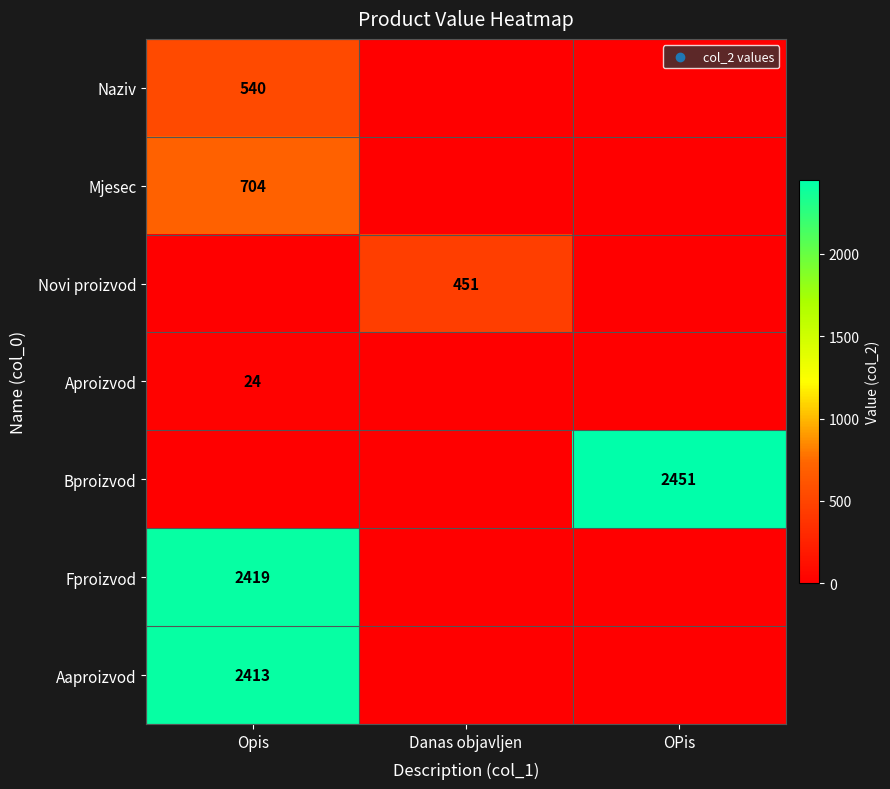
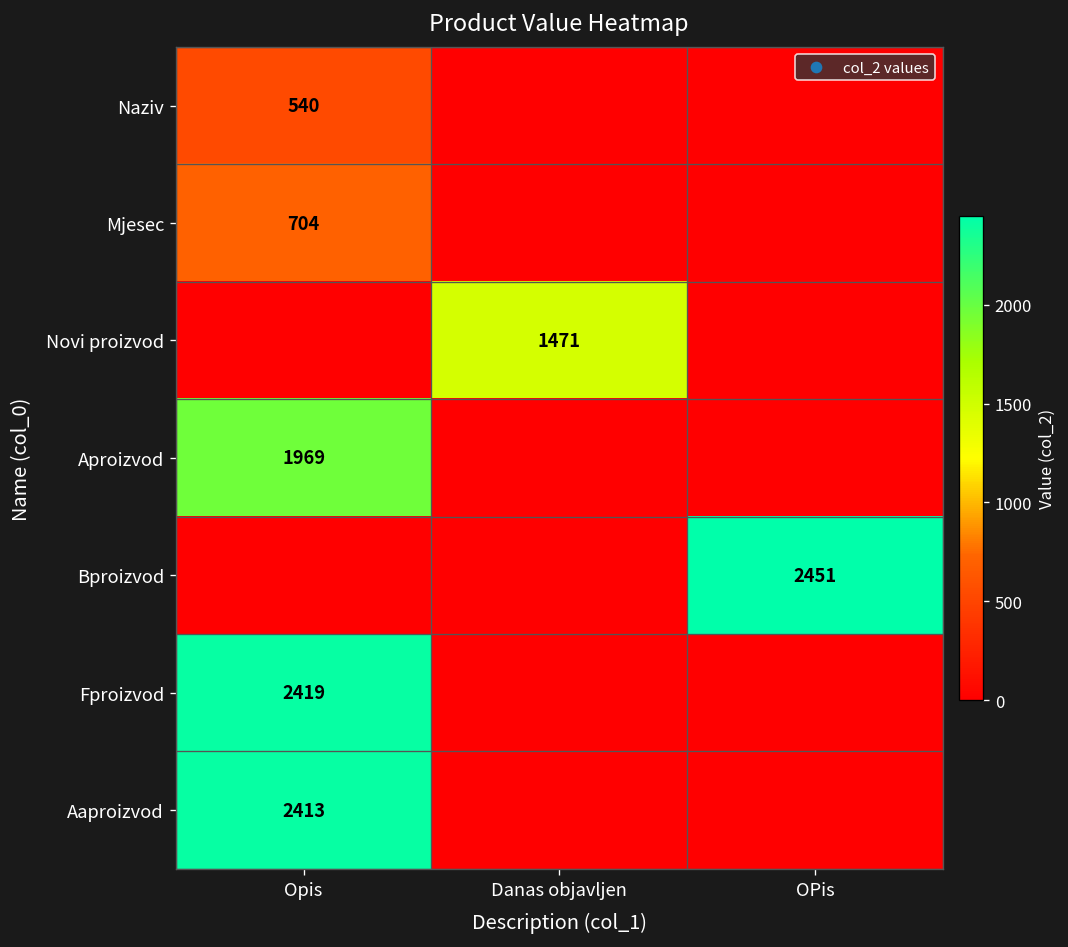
Novi proizvod, Danas objavljen: 451 -> 1471
Aproizvod, Opis: 24 -> 1969
